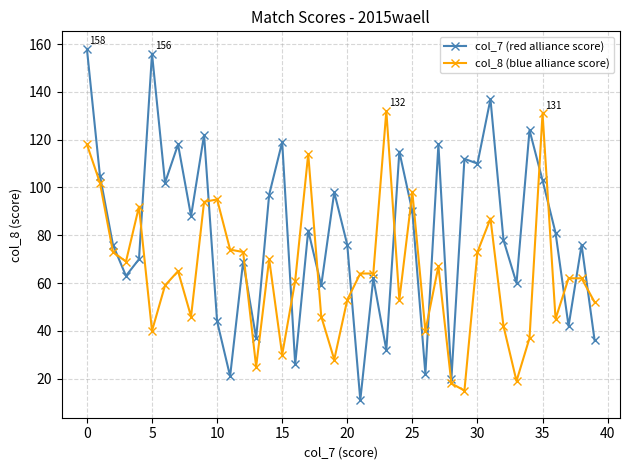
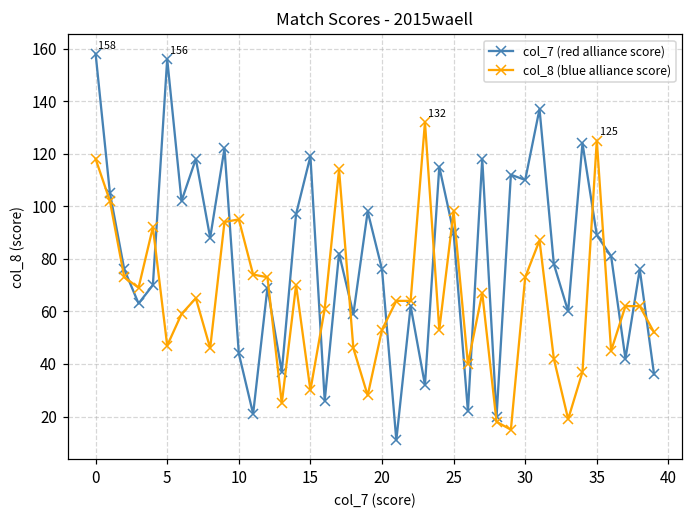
col_8 (blue alliance score), 5: 40 -> 47
col_7 (red alliance score), 35: 103 -> 89
col_8 (blue alliance score), 35: 131 -> 125
